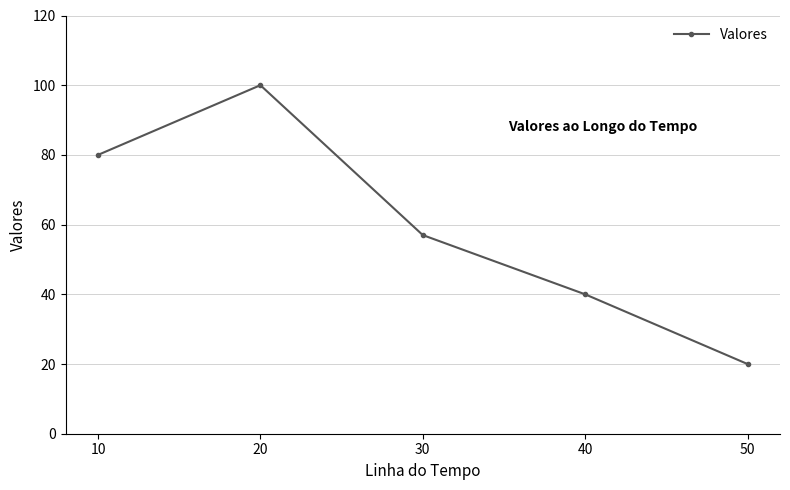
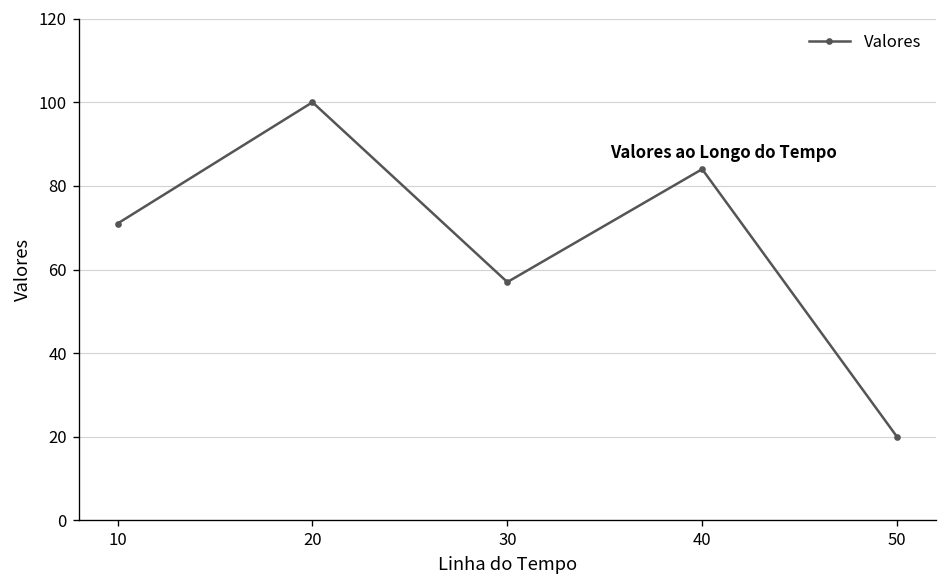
10: 80 -> 71
40: 40 -> 84
